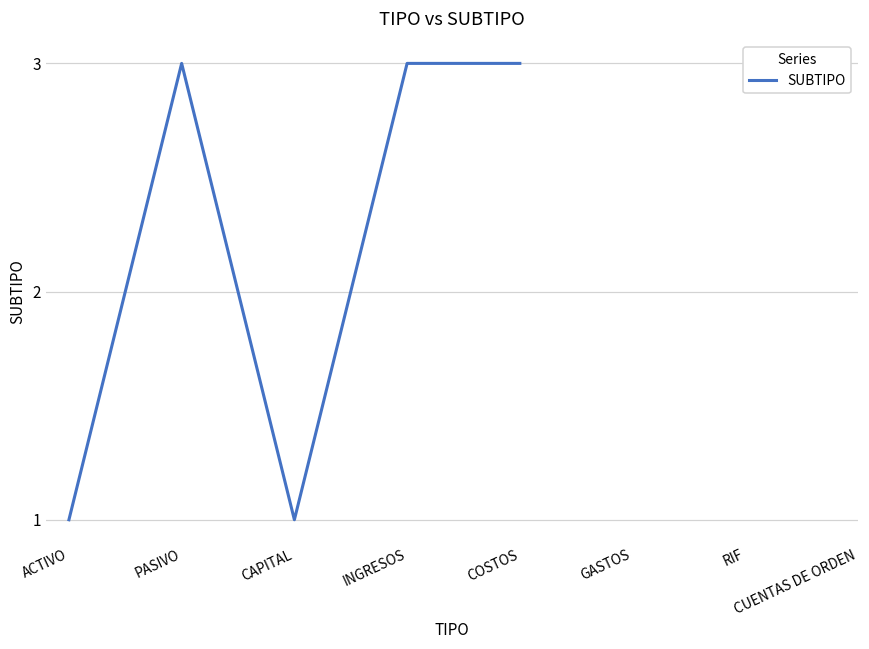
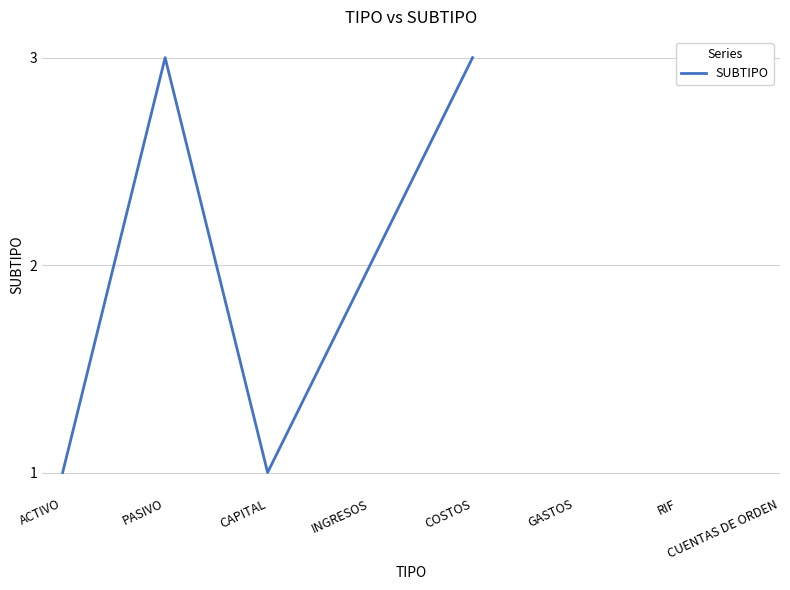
INGRESOS: 3 -> 2
